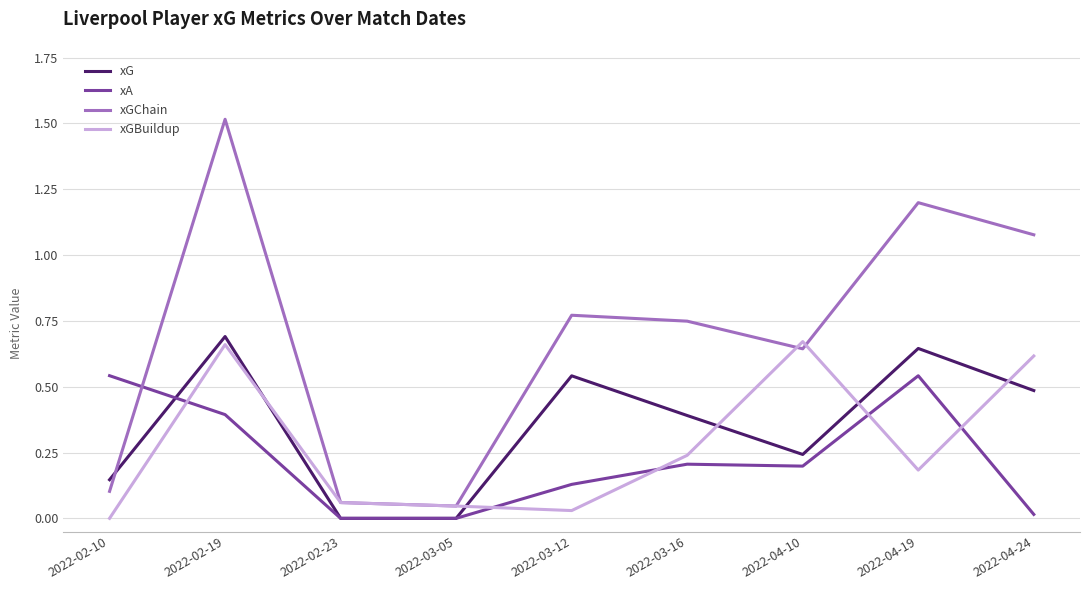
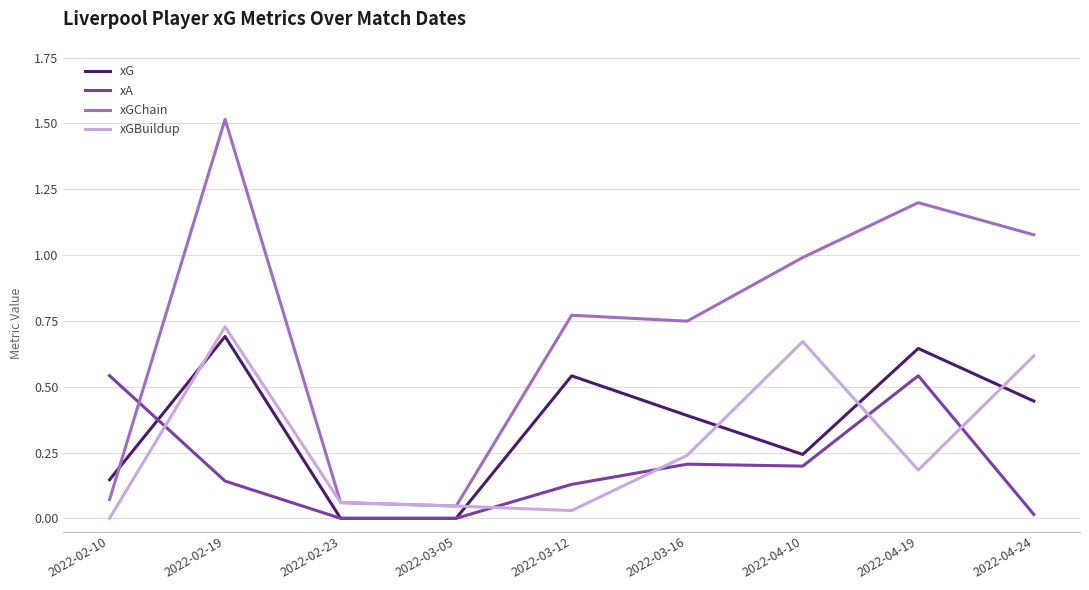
xGChain, 2022-02-10: 0.10 -> 0.07
xA, 2022-02-19: 0.39 -> 0.14
xGBuildup, 2022-02-19: 0.66 -> 0.73
xGChain, 2022-04-10: 0.64 -> 0.99
xG, 2022-04-24: 0.49 -> 0.45
